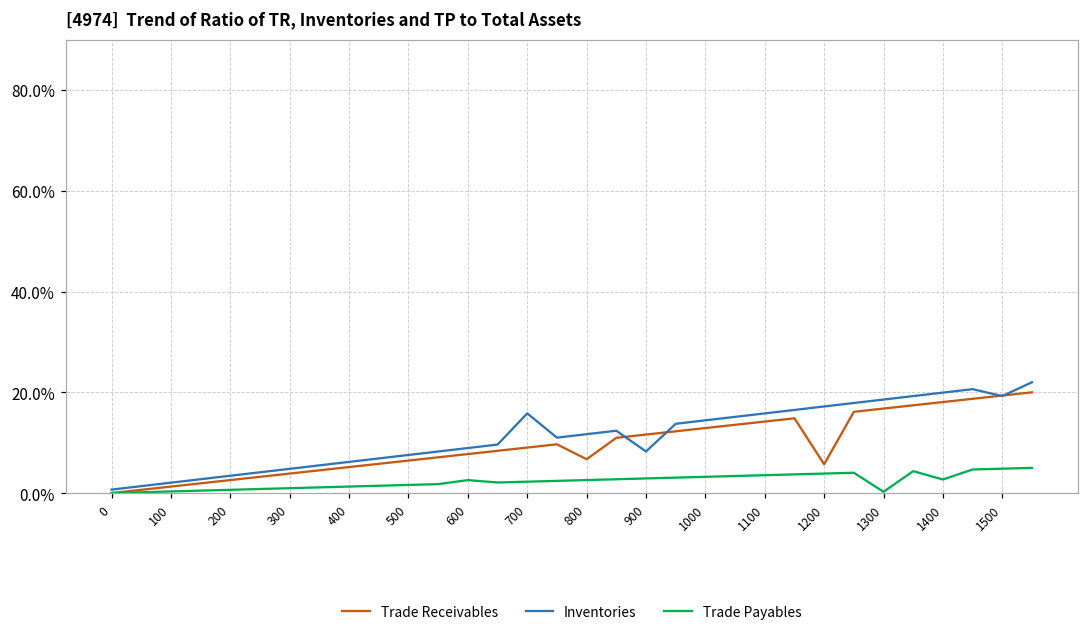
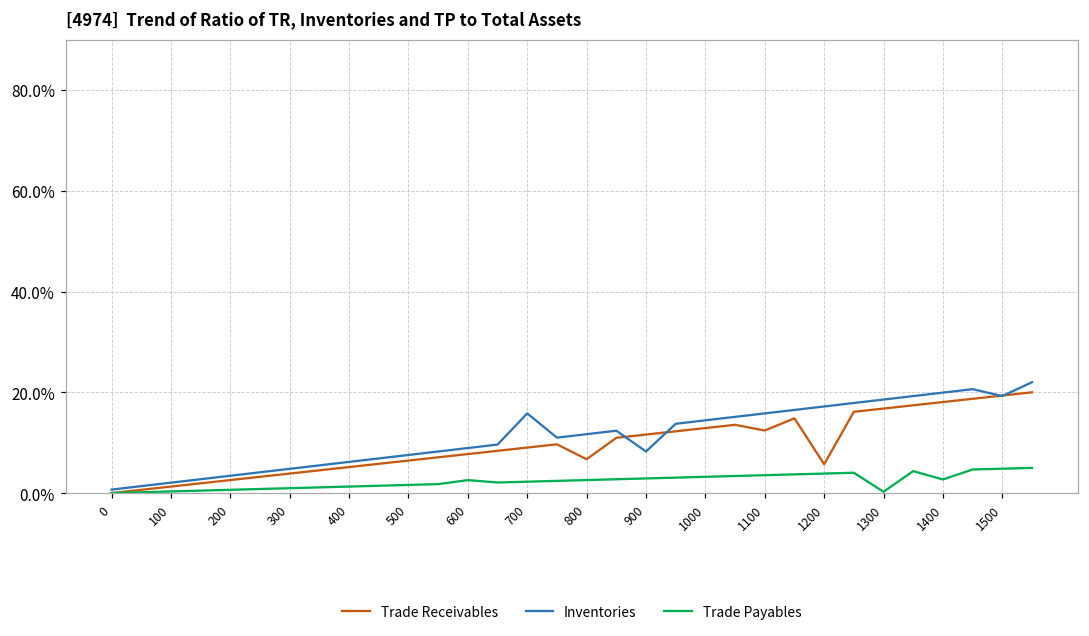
Trade Receivables, 1100: 14% -> 12%
